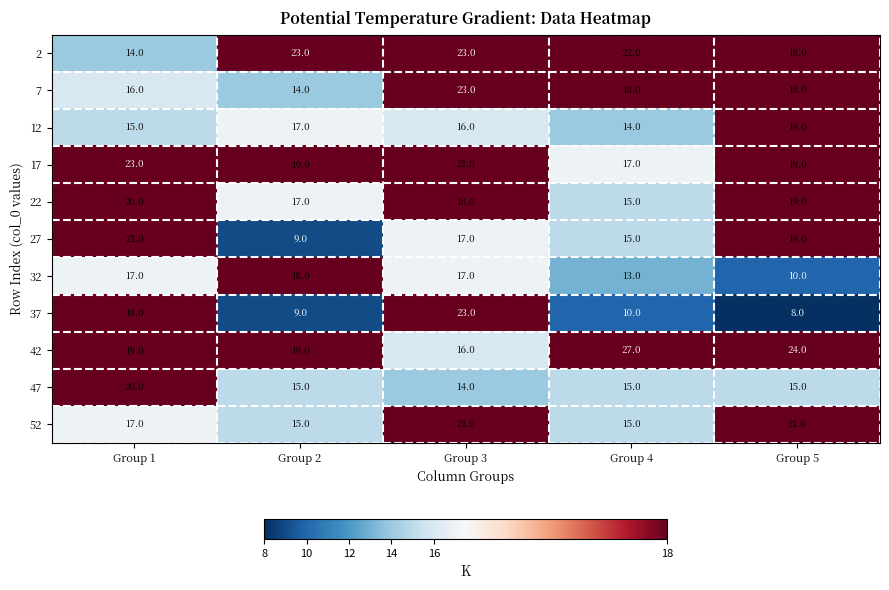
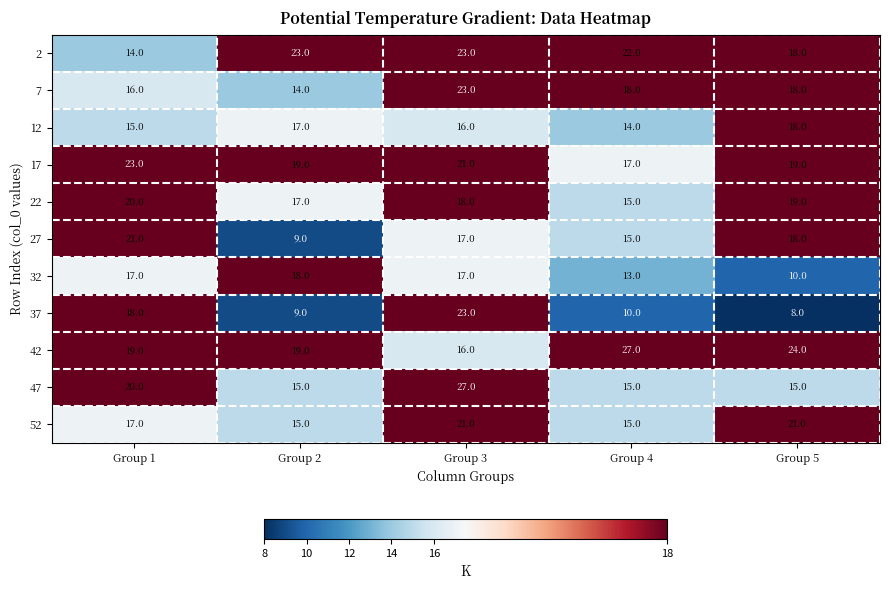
47, Group 3: 14.0 -> 27.0
